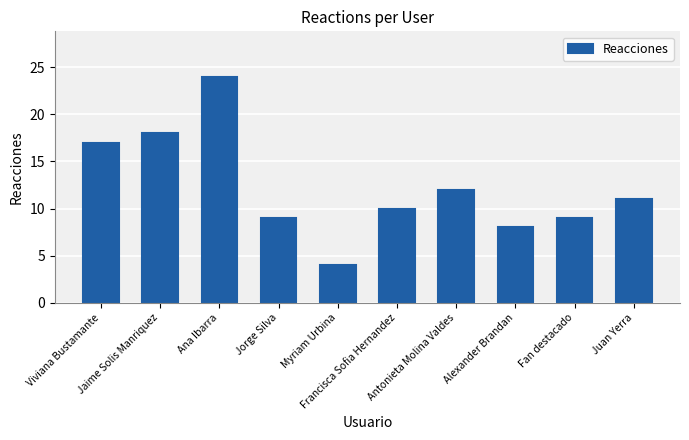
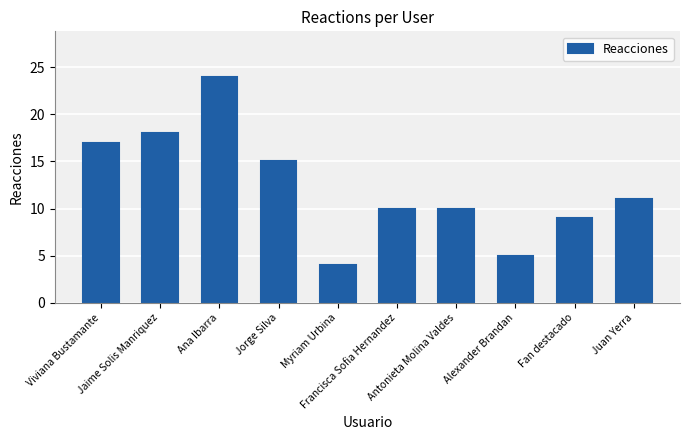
Jorge Silva: 9 -> 15
Antonieta Molina Valdes: 12 -> 10
Alexander Brandan: 8 -> 5
